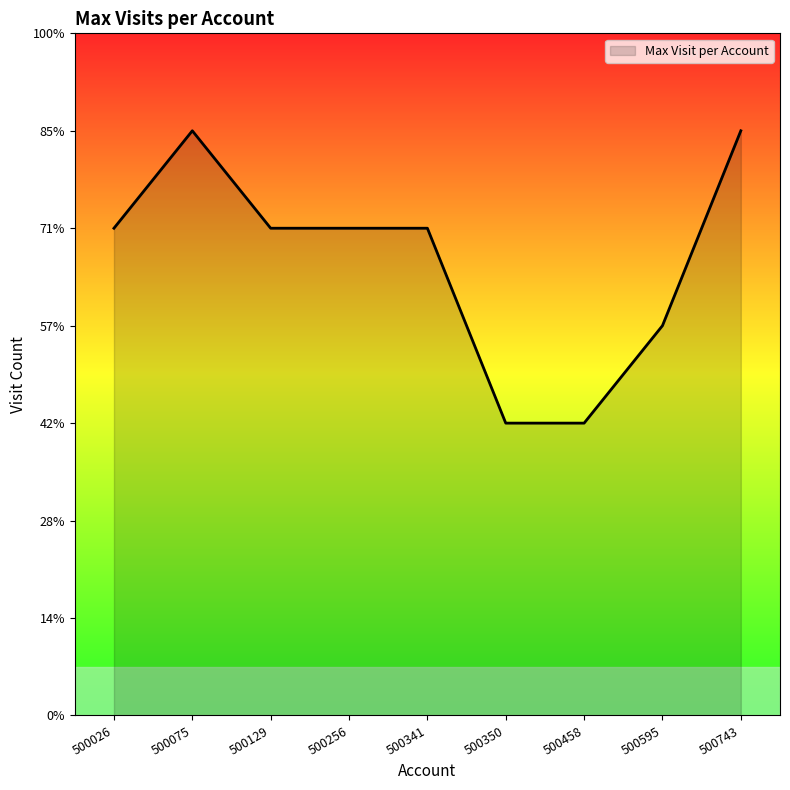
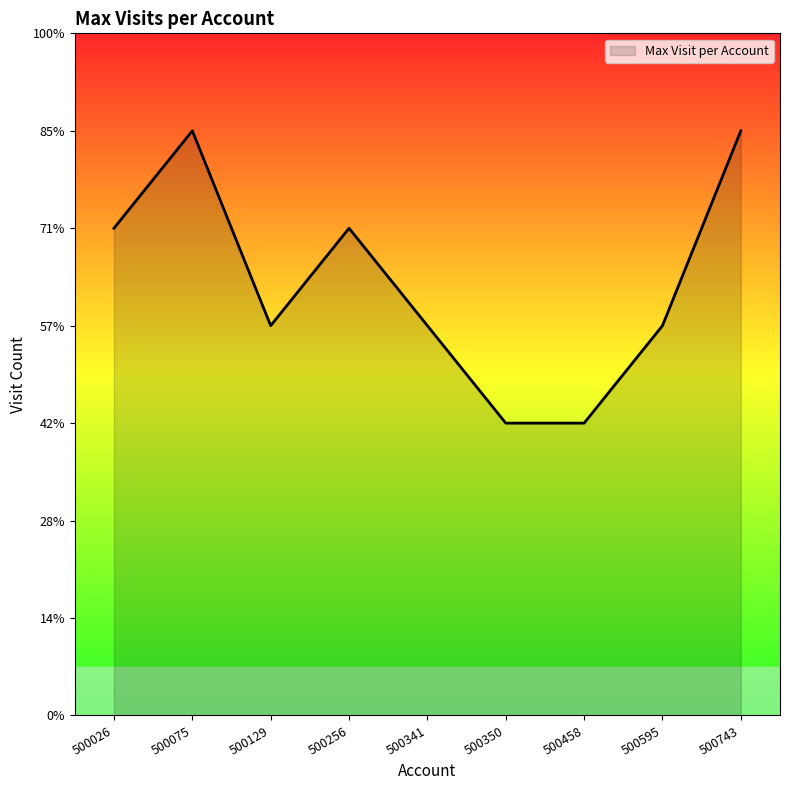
500129: 71% -> 57%
500341: 71% -> 57%
